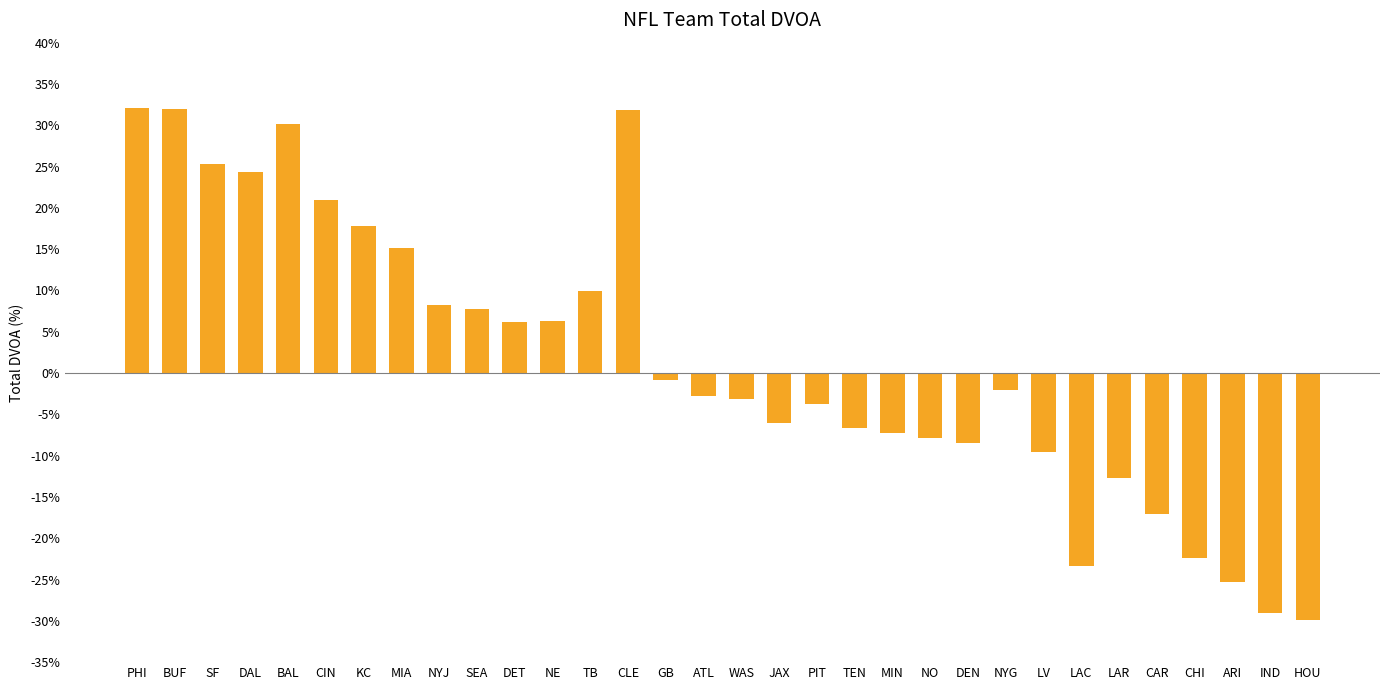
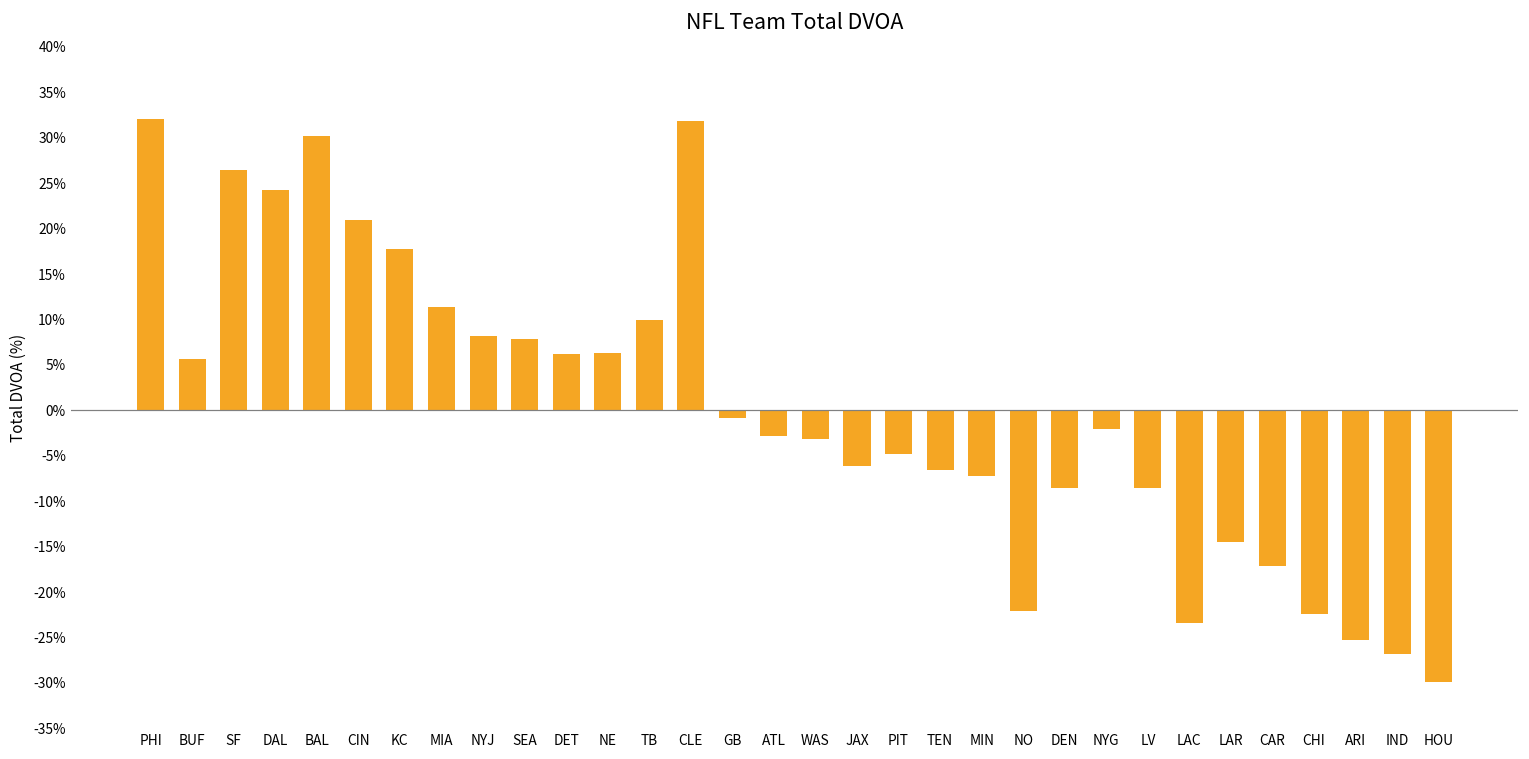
BUF: 32% -> 6%
SF: 25% -> 26%
MIA: 15% -> 11%
PIT: -4% -> -5%
NO: -8% -> -22%
LV: -10% -> -9%
LAR: -13% -> -15%
IND: -29% -> -27%
